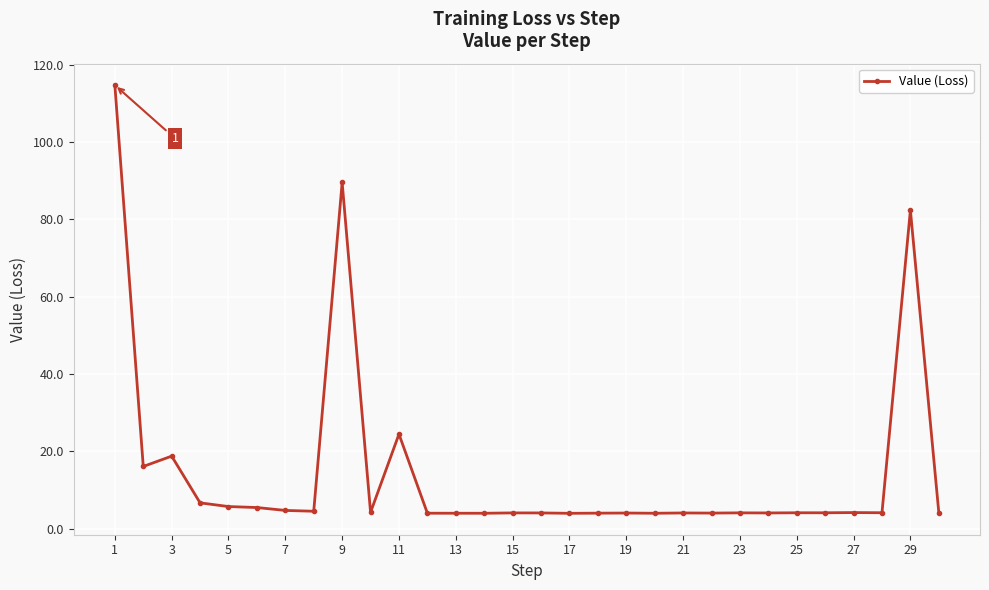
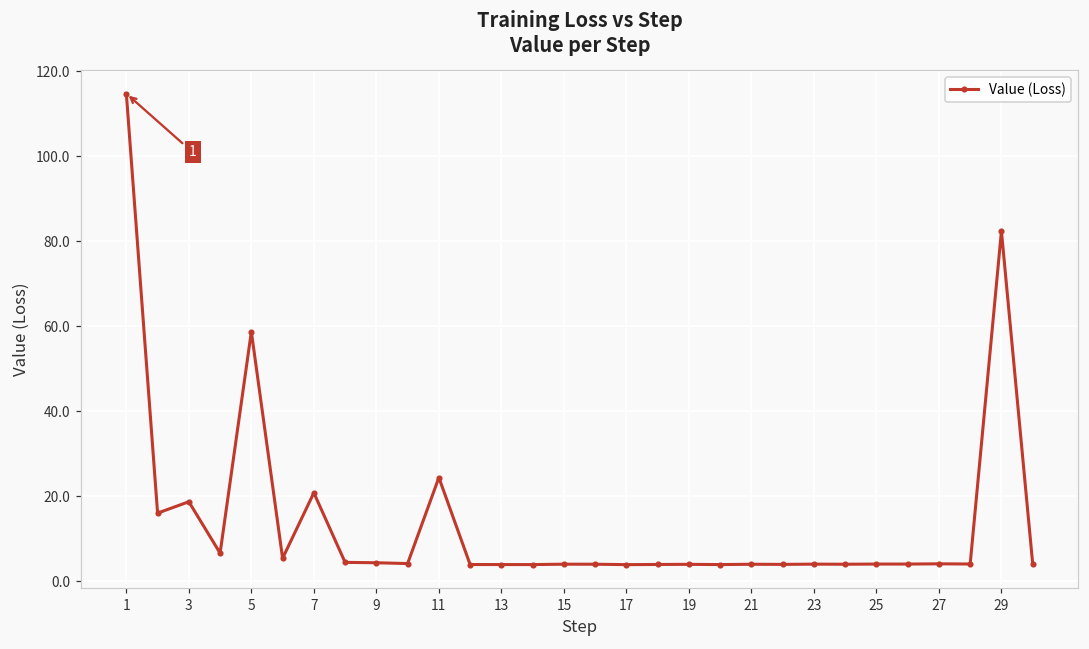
5: 6 -> 59
7: 5 -> 21
9: 90 -> 4
